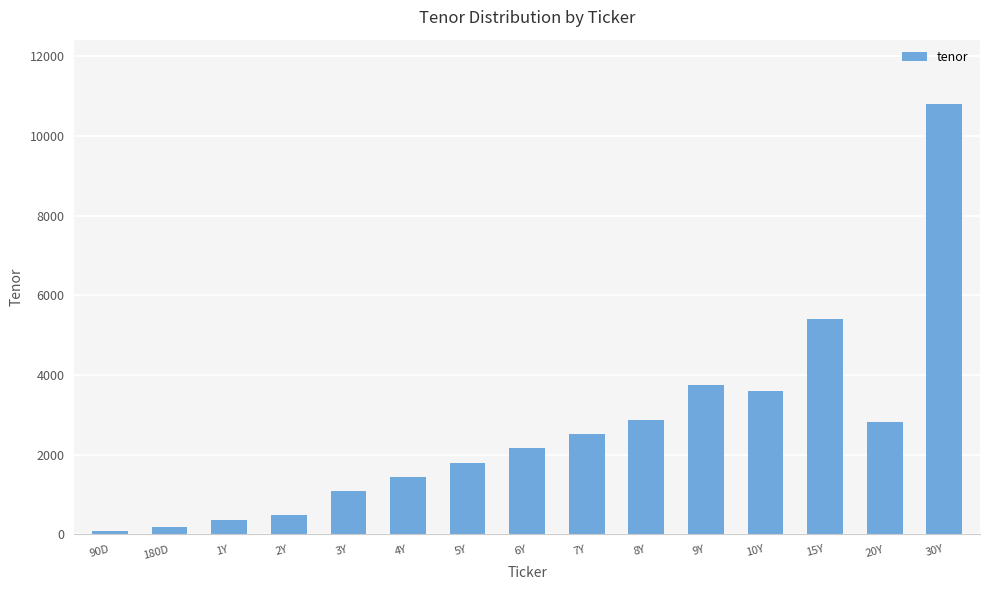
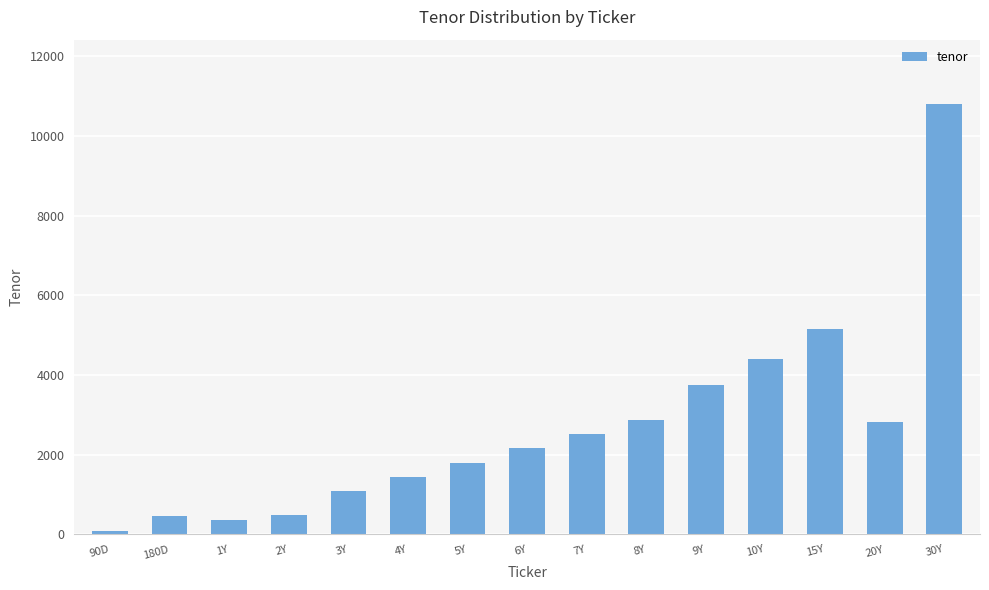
180D: 200 -> 500
10Y: 3600 -> 4400
15Y: 5400 -> 5200
